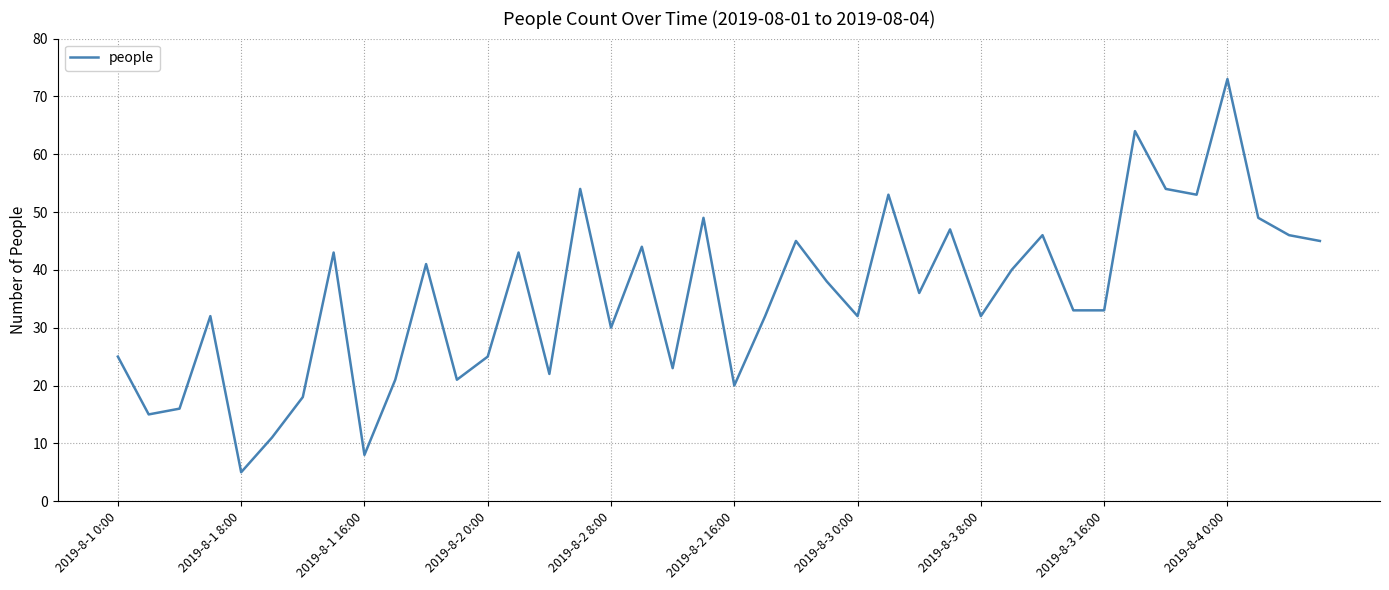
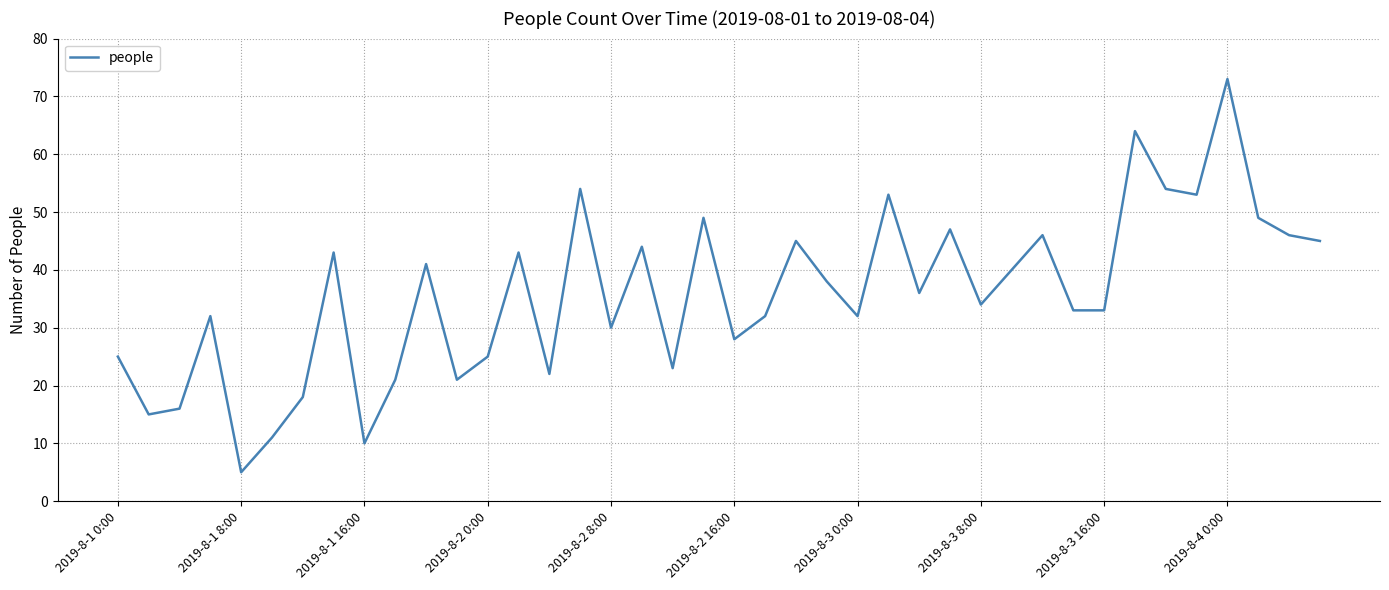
2019-8-1 16:00: 8 -> 10
2019-8-2 16:00: 20 -> 28
2019-8-3 8:00: 32 -> 34
